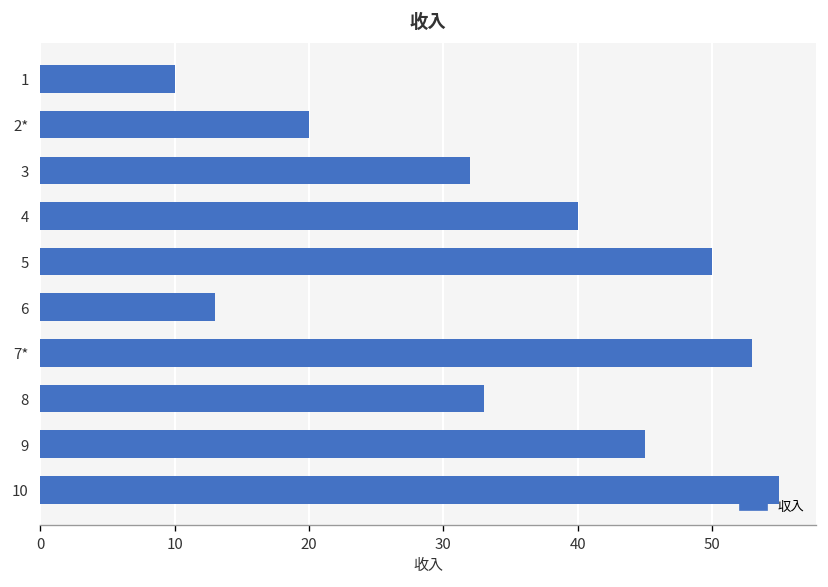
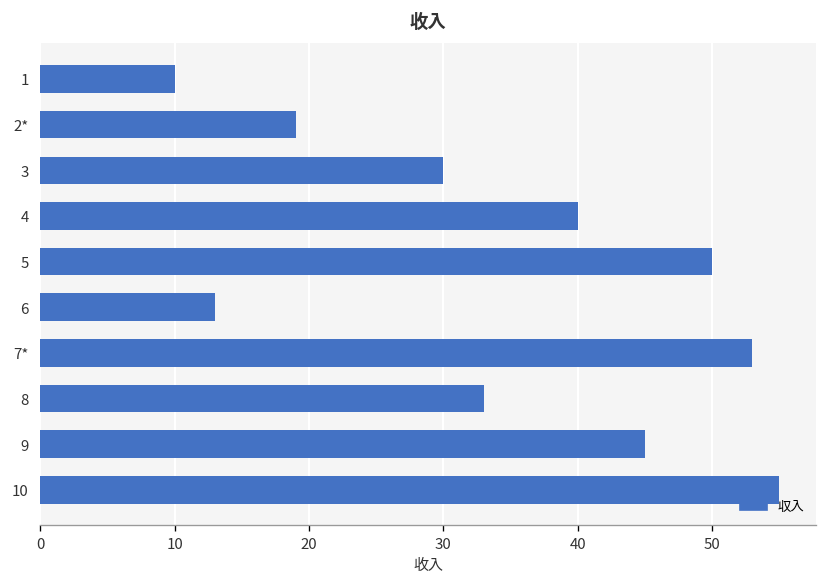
2*: 20 -> 19
3: 32 -> 30
